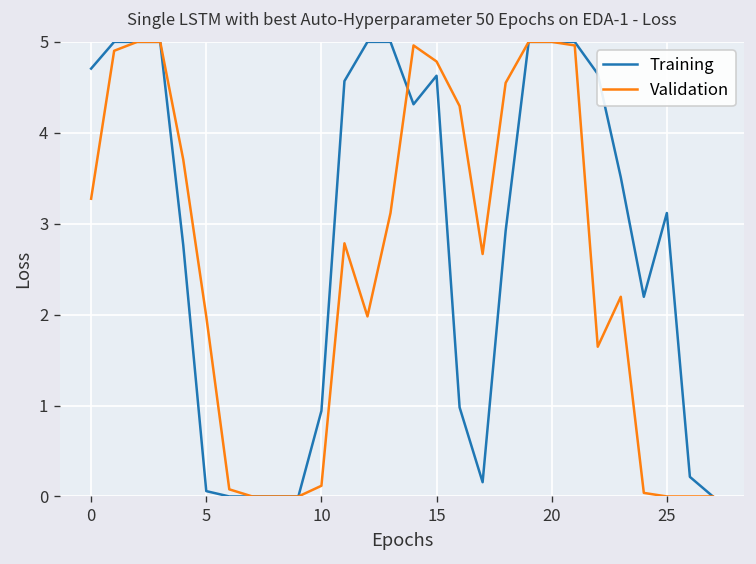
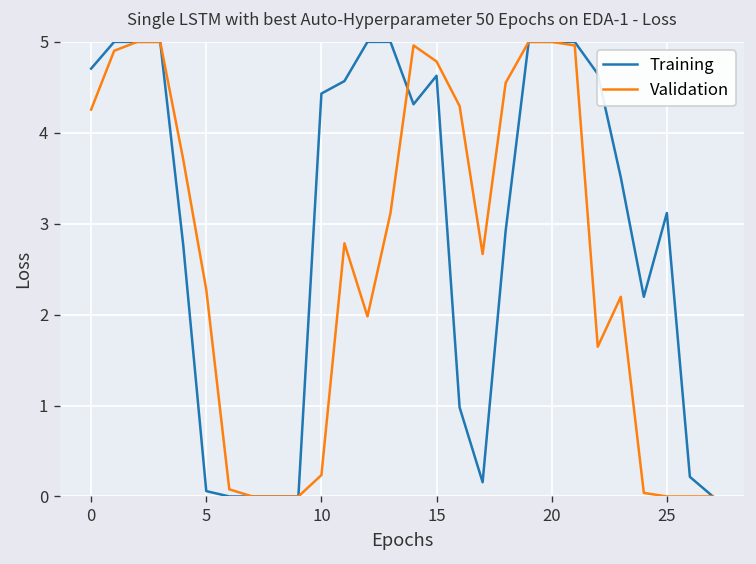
Validation, 0: 3.3 -> 4.3
Validation, 5: 2.0 -> 2.3
Training, 10: 0.9 -> 4.4
Validation, 10: 0.1 -> 0.2
